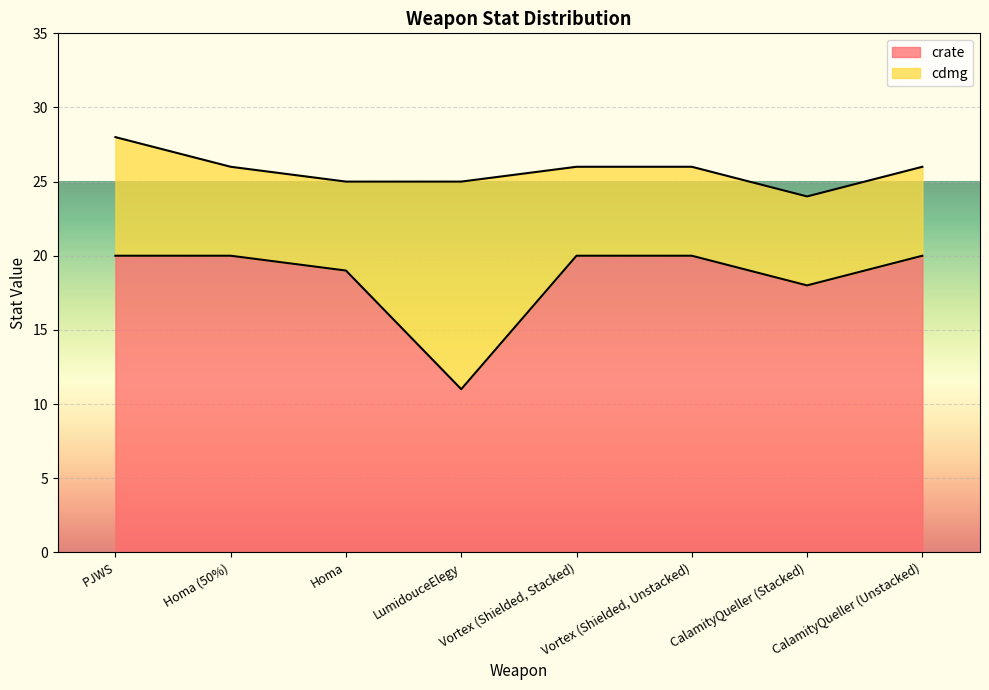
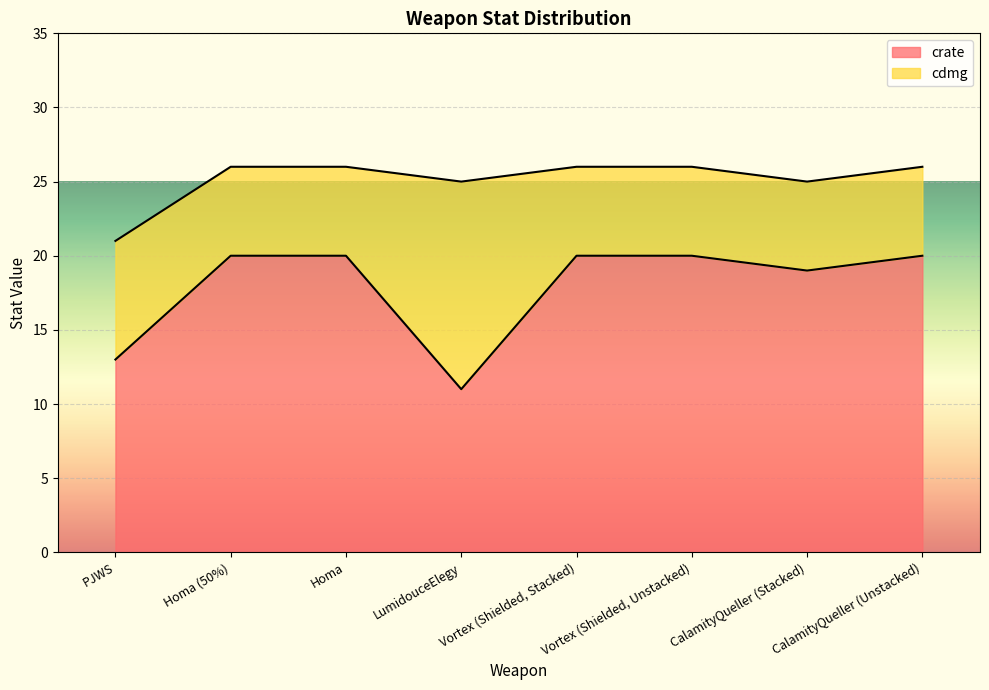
crate, PJWS: 20 -> 13
crate, Homa: 19 -> 20
crate, CalamityQueller (Stacked): 18 -> 19
